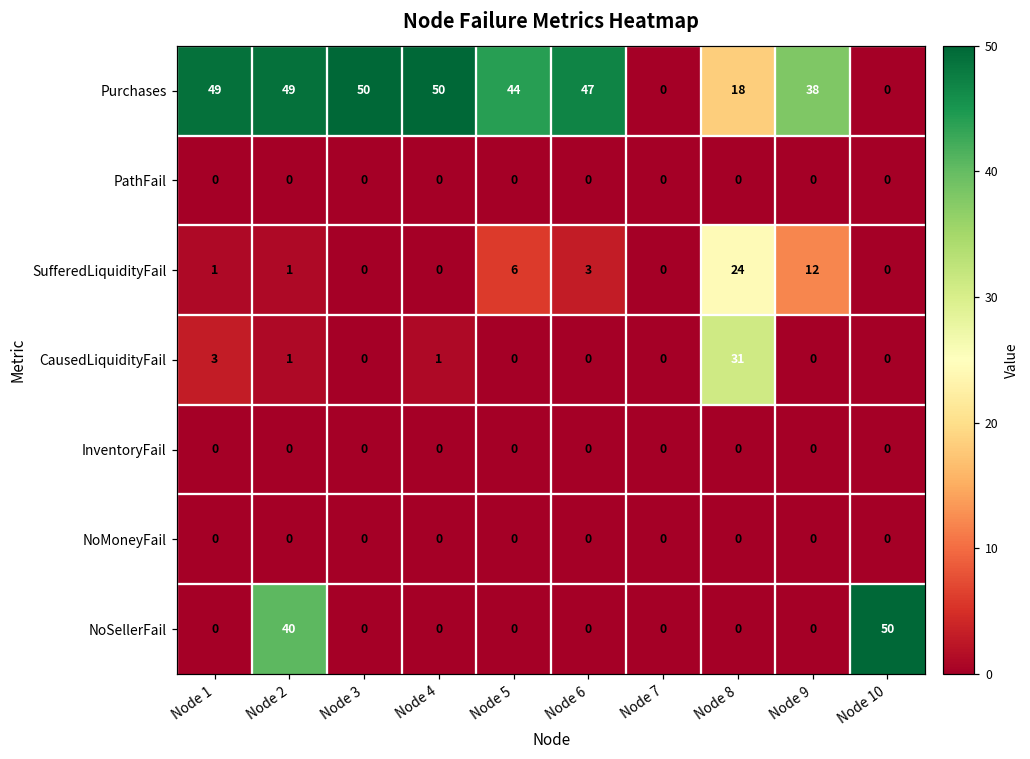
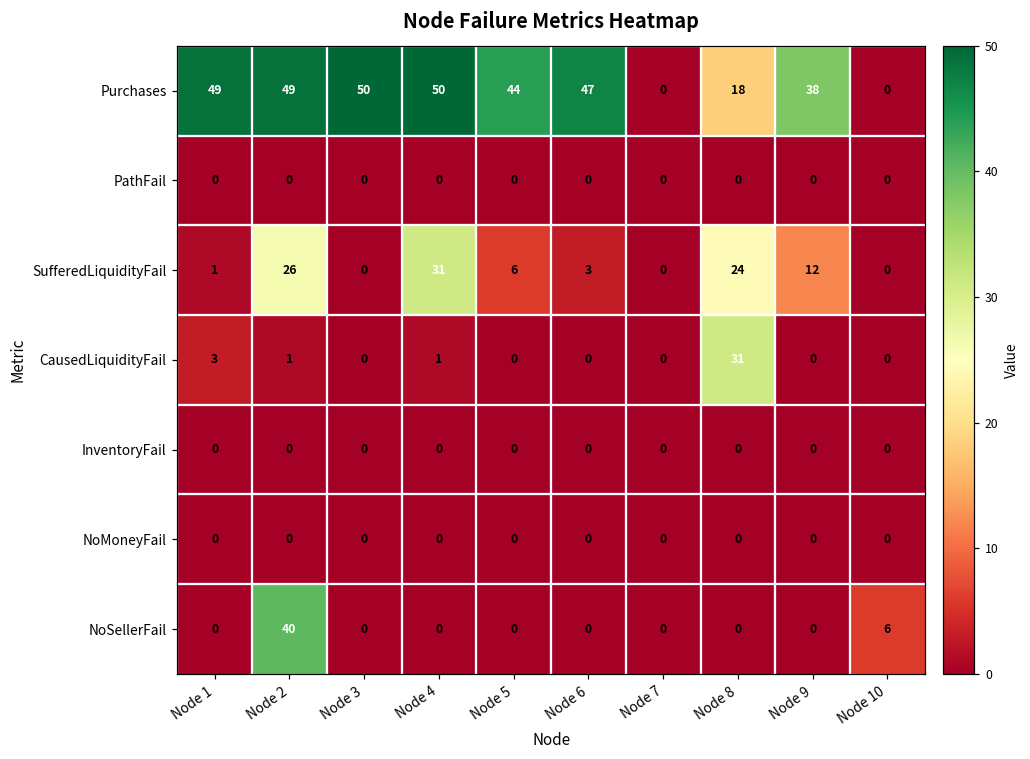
SufferedLiquidityFail, Node 2: 1 -> 26
SufferedLiquidityFail, Node 4: 0 -> 31
NoSellerFail, Node 10: 50 -> 6
